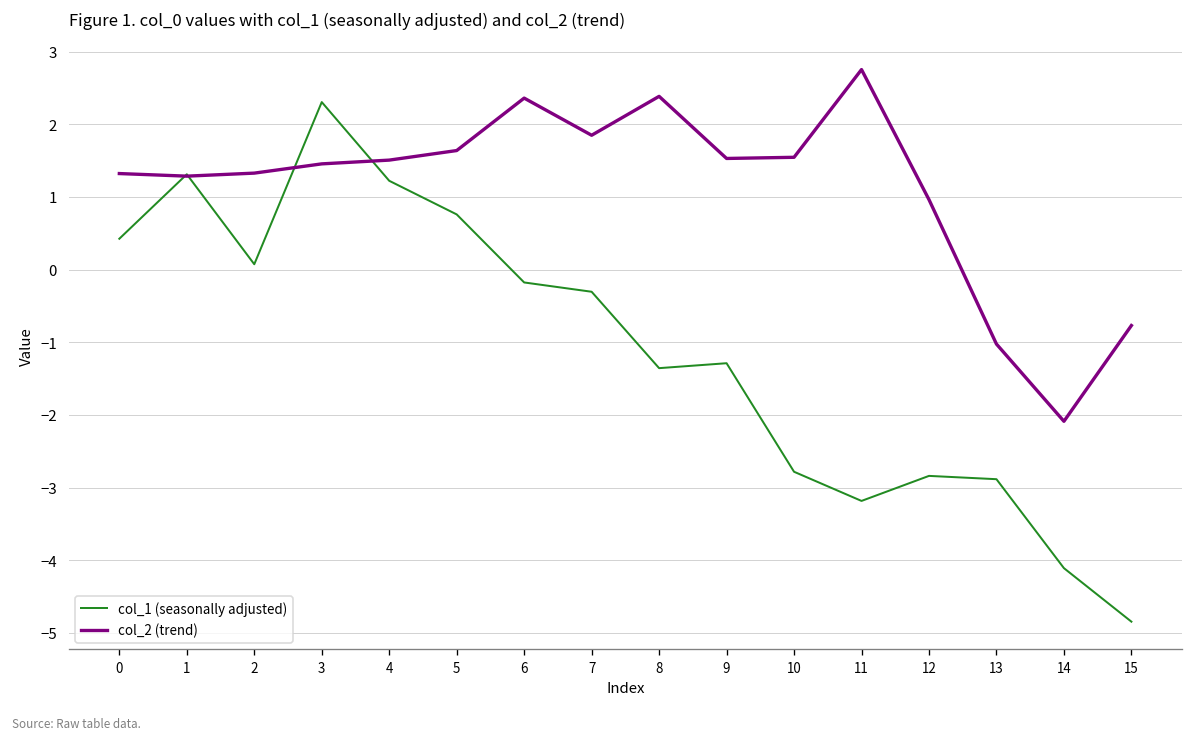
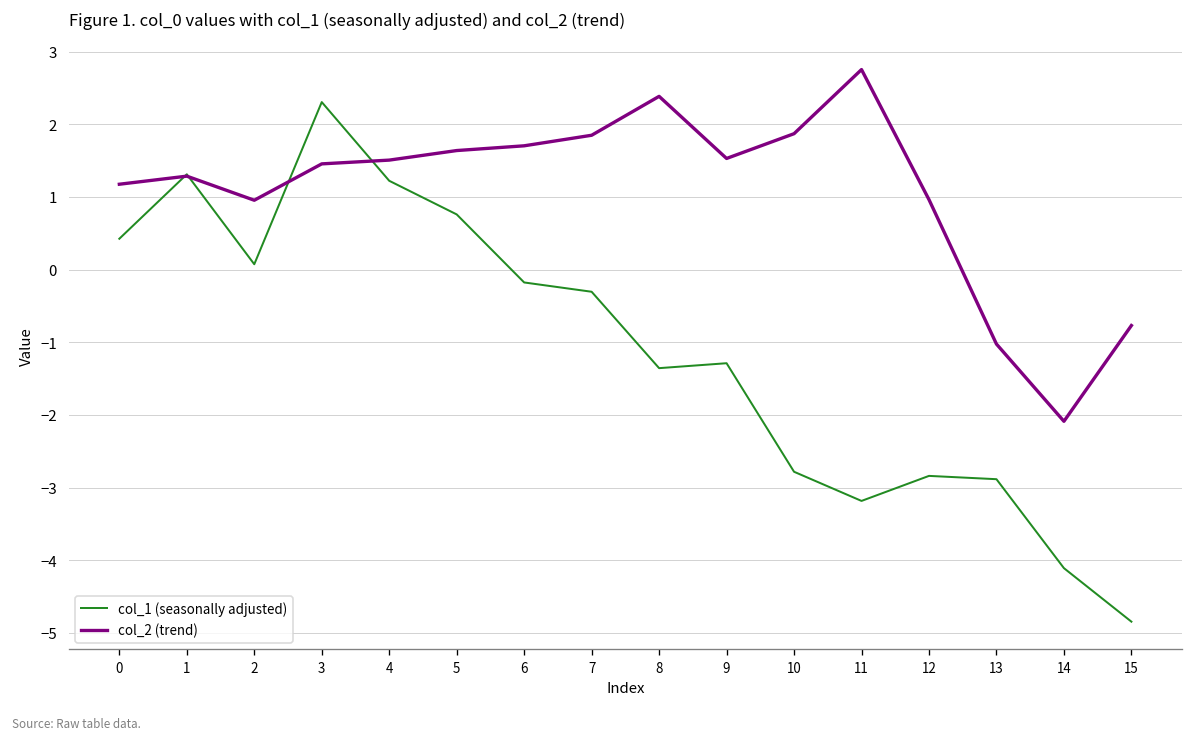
col_2 (trend), 0: 1.3 -> 1.2
col_2 (trend), 2: 1.3 -> 1.0
col_2 (trend), 6: 2.4 -> 1.7
col_2 (trend), 10: 1.5 -> 1.9
